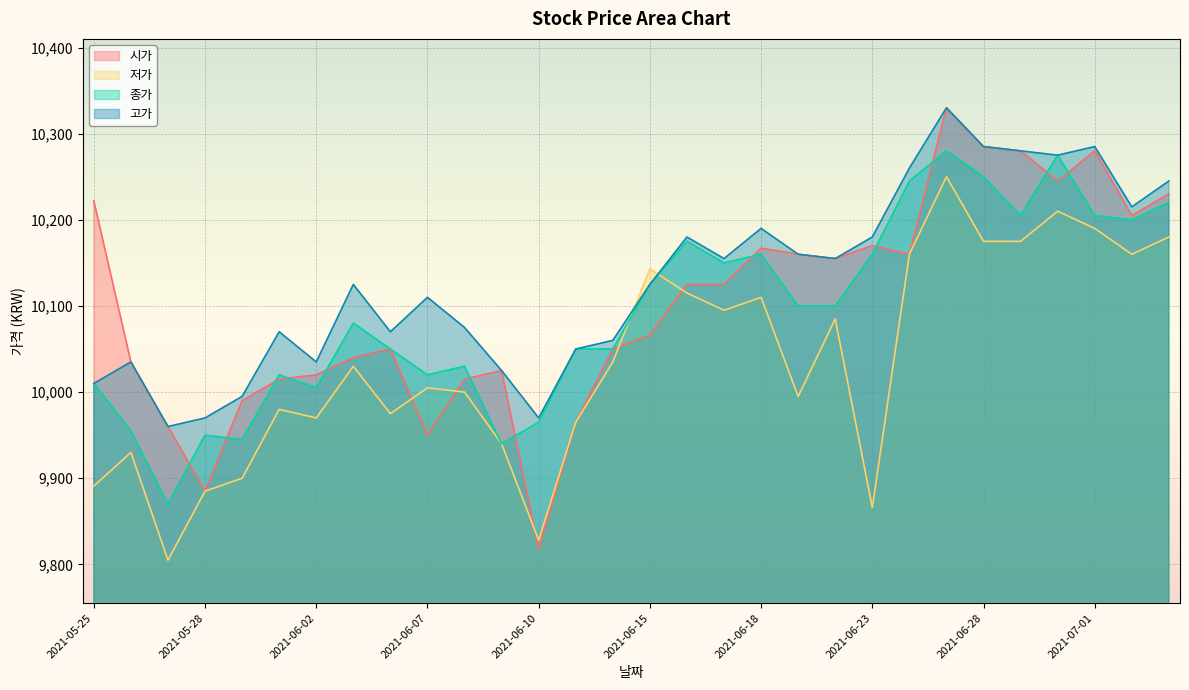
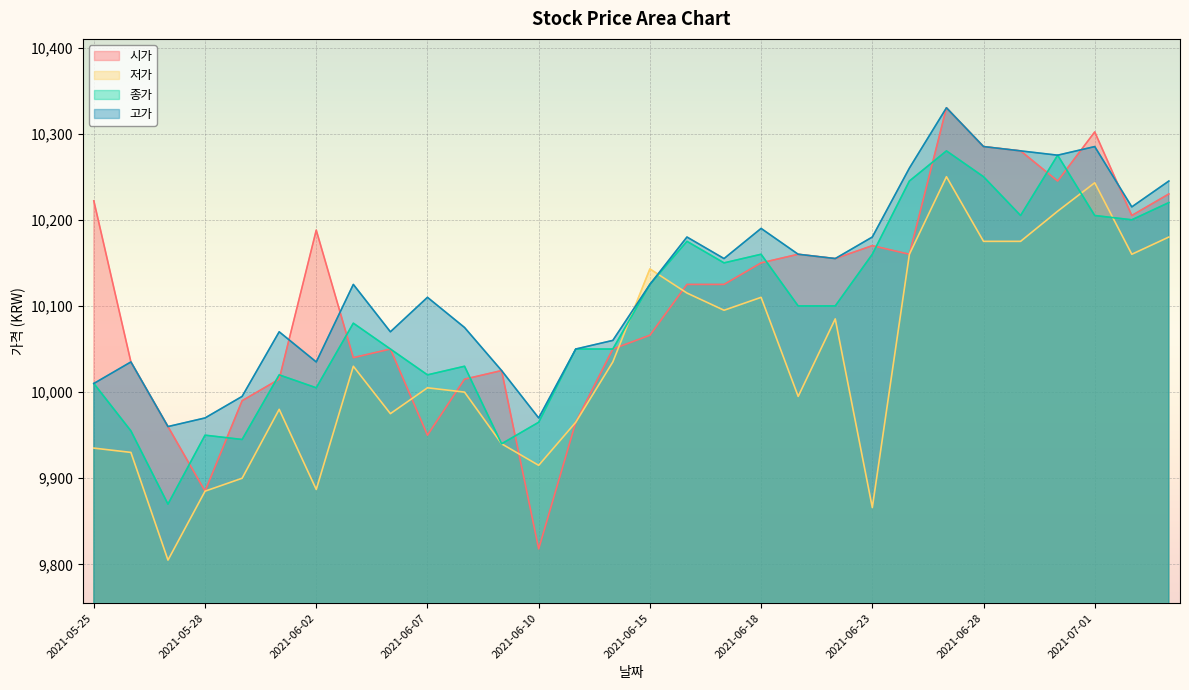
저가, 2021-05-25: 9,890 -> 9,940
시가, 2021-06-02: 10,020 -> 10,190
저가, 2021-06-02: 9,970 -> 9,890
저가, 2021-06-10: 9,830 -> 9,920
시가, 2021-06-18: 10,170 -> 10,150
시가, 2021-07-01: 10,280 -> 10,300
저가, 2021-07-01: 10,190 -> 10,240
